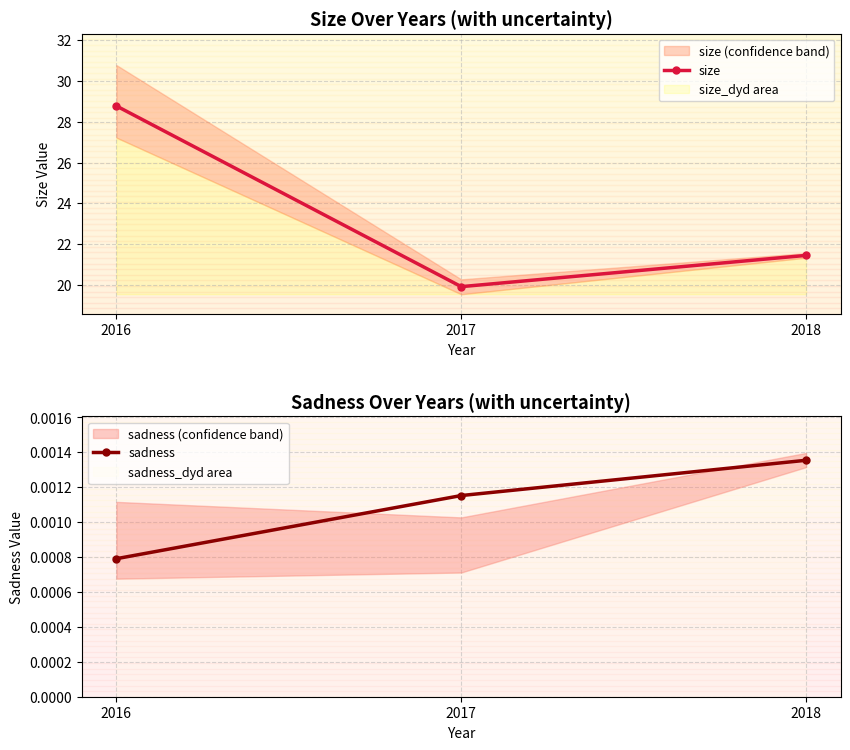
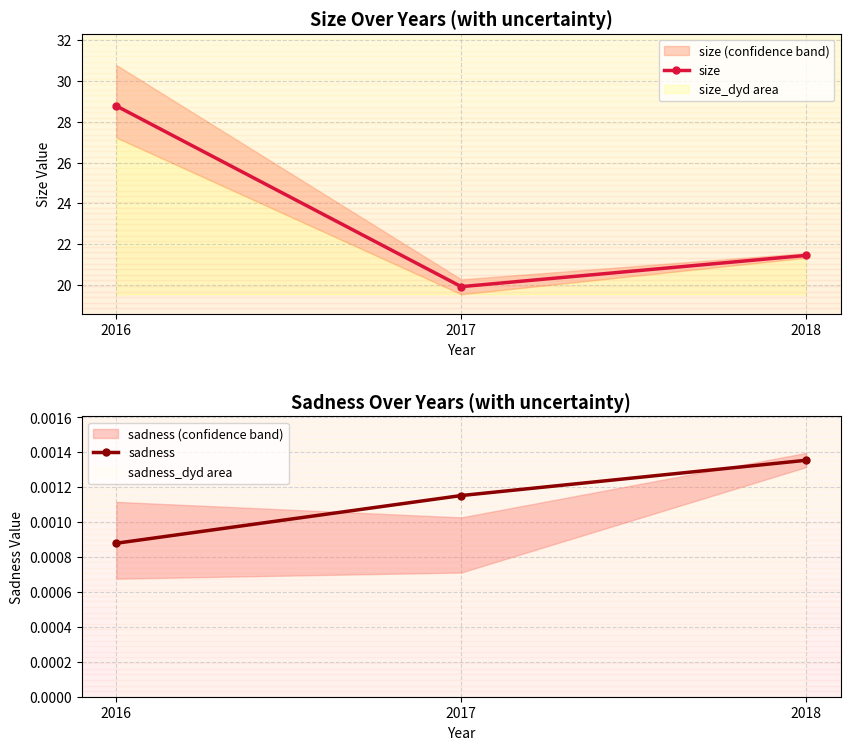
Sadness Over Years (with uncertainty), sadness, 2016: 0.00079 -> 0.00088
